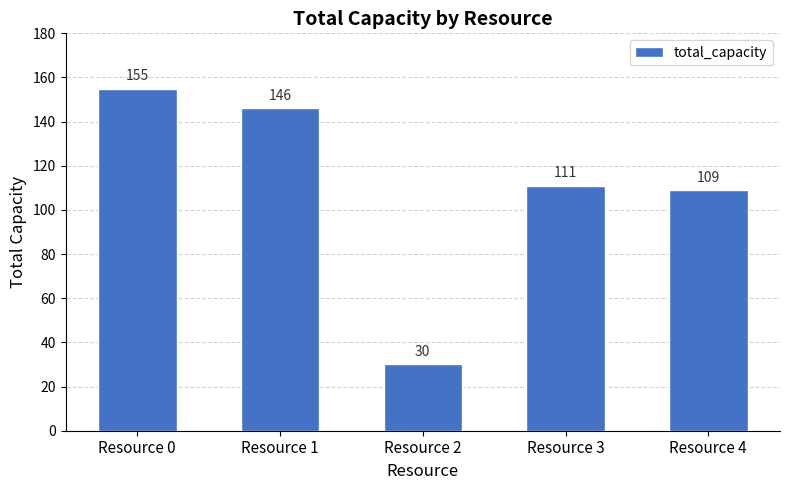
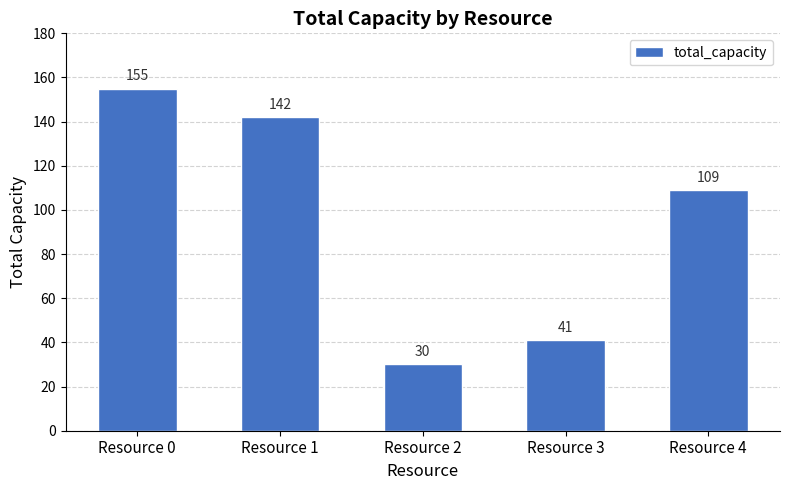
Resource 1: 146 -> 142
Resource 3: 111 -> 41
